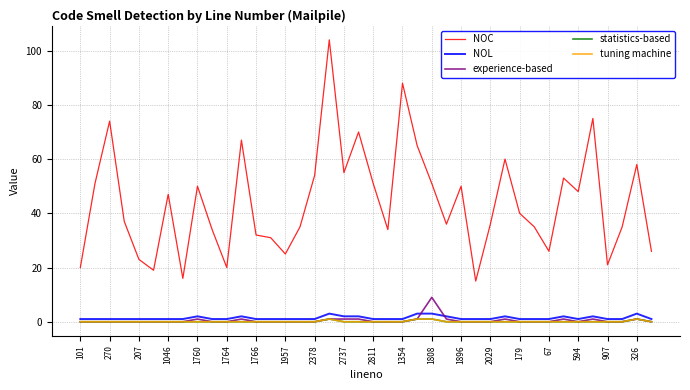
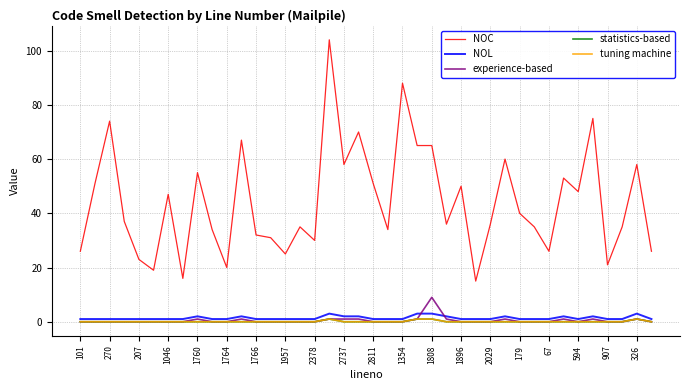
NOC, 101: 20 -> 26
NOC, 1760: 50 -> 55
NOC, 2378: 54 -> 30
NOC, 2737: 55 -> 58
NOC, 1808: 51 -> 65
